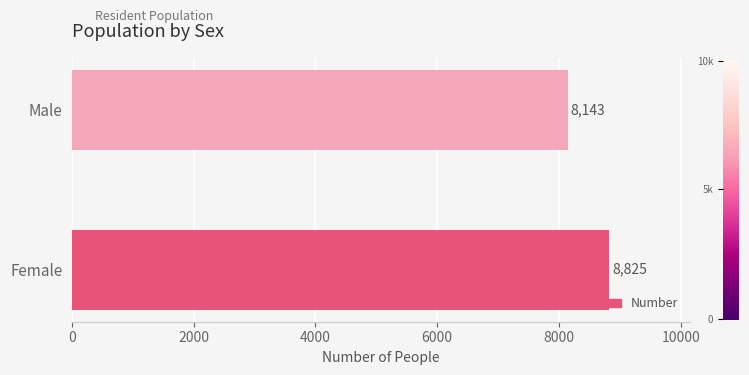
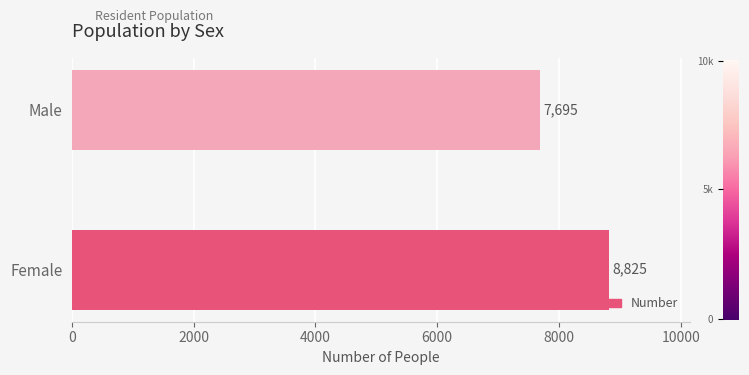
Male: 8,143 -> 7,695
